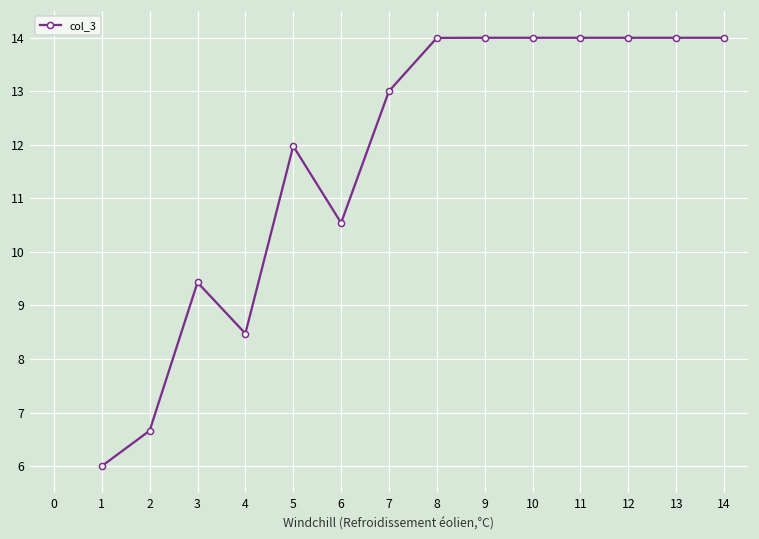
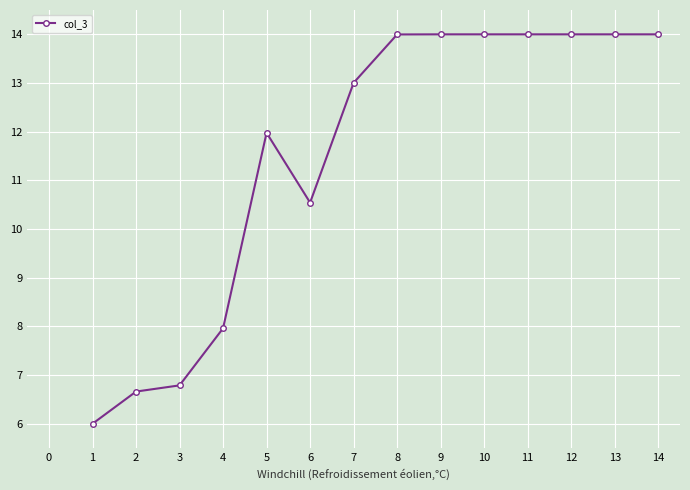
3: 9.4 -> 6.8
4: 8.5 -> 8.0
